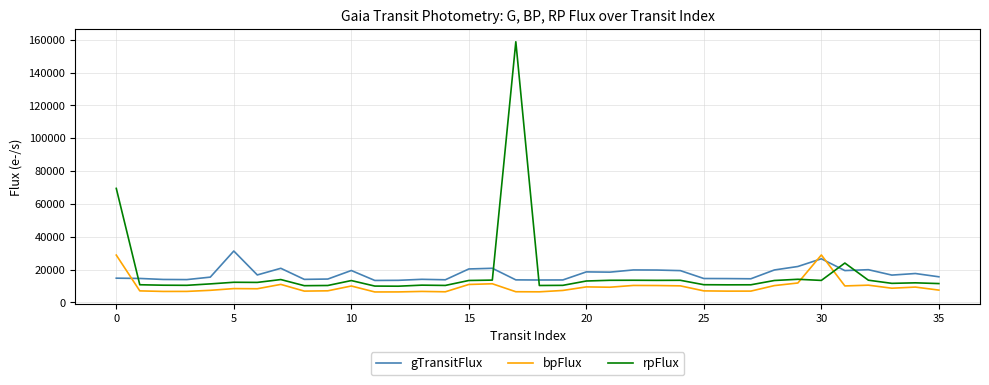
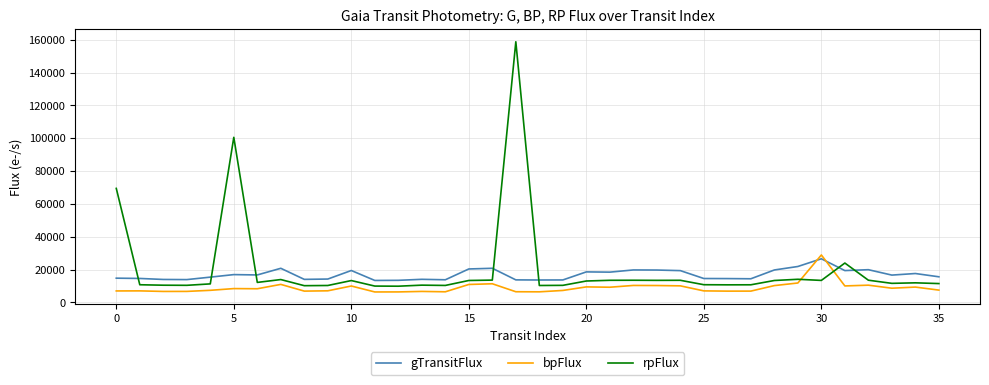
bpFlux, 0: 29000 -> 7000
gTransitFlux, 5: 31000 -> 17000
rpFlux, 5: 12000 -> 101000
